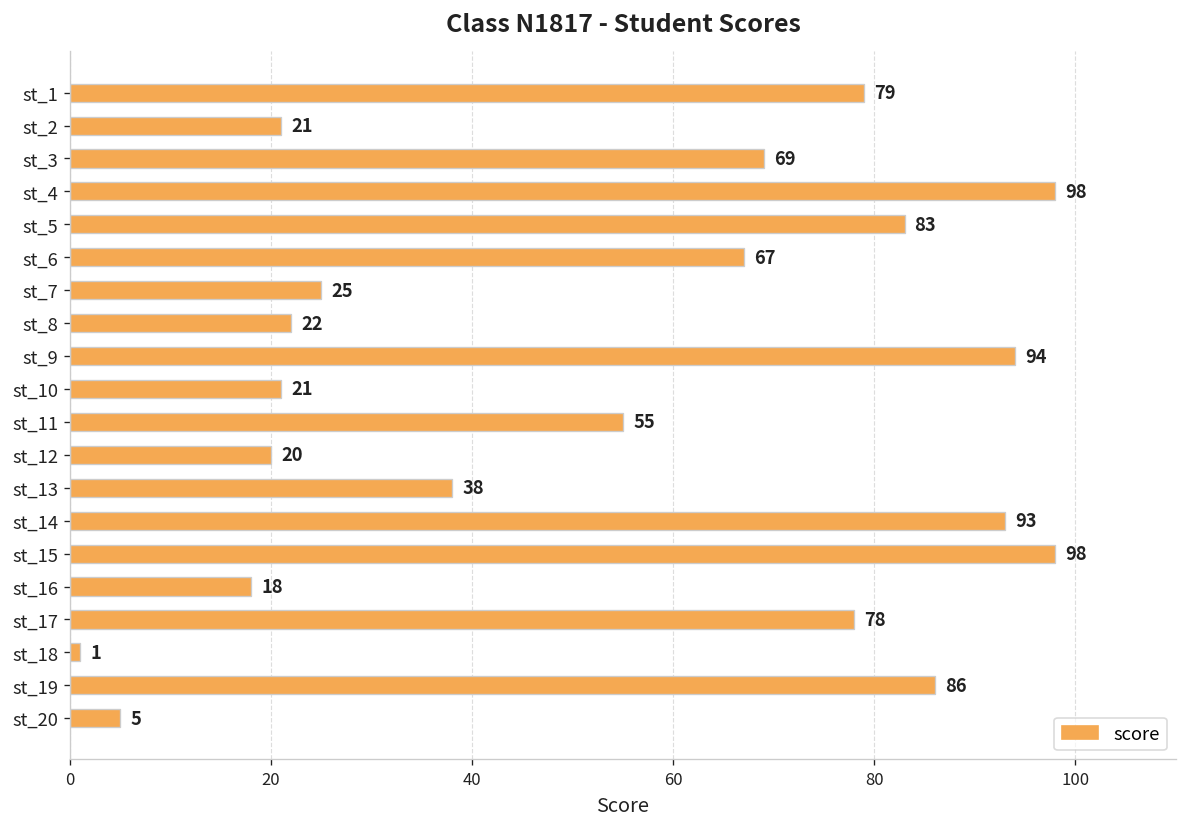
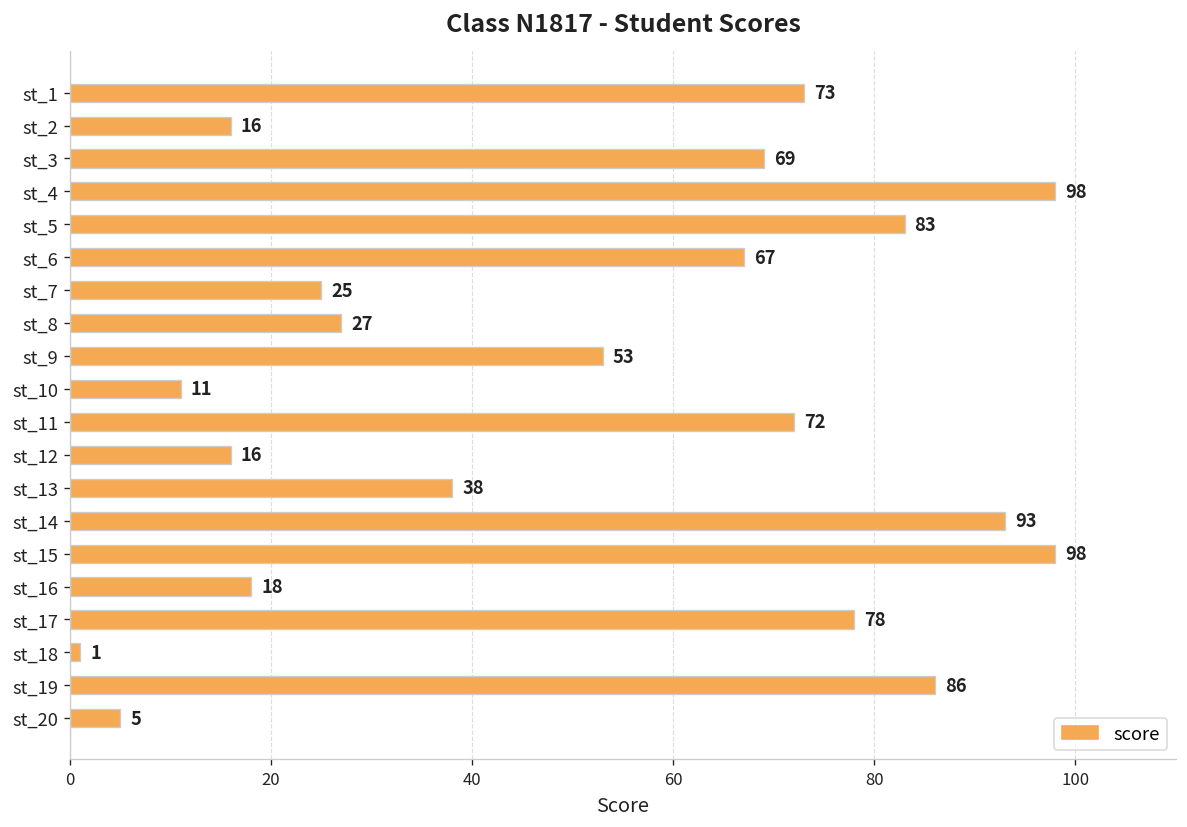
st_1: 79 -> 73
st_2: 21 -> 16
st_8: 22 -> 27
st_9: 94 -> 53
st_10: 21 -> 11
st_11: 55 -> 72
st_12: 20 -> 16
